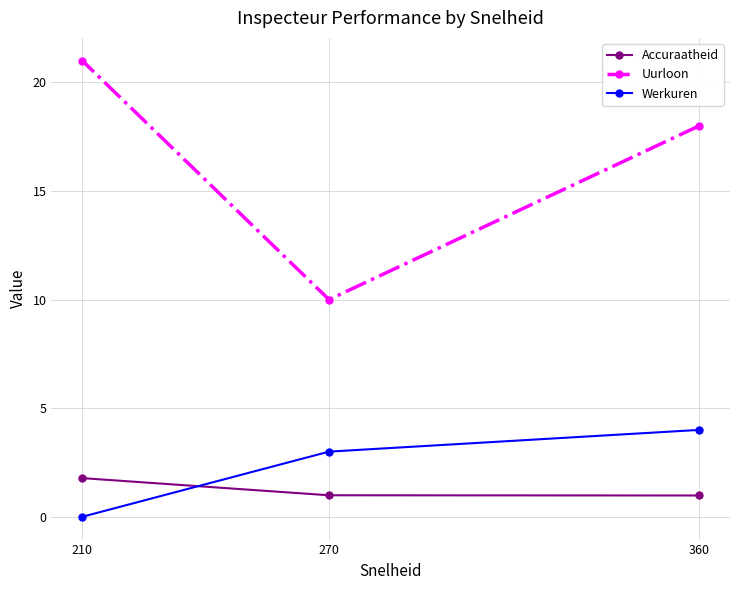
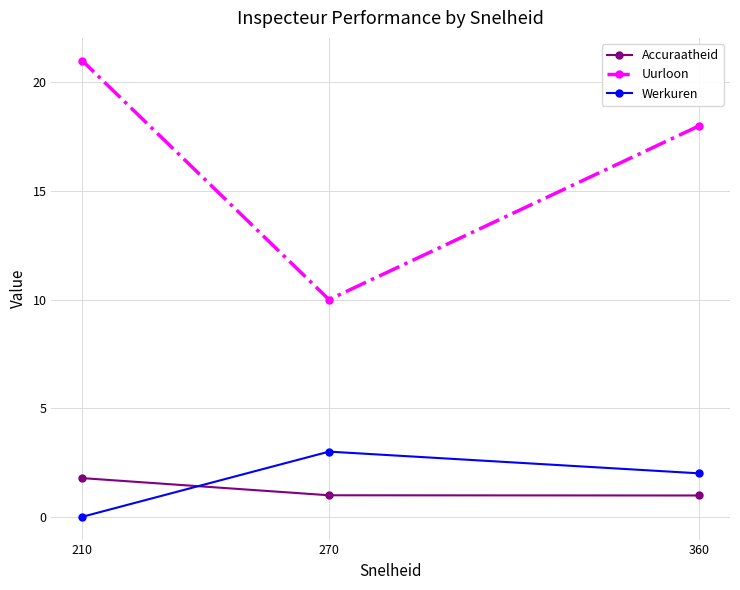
Werkuren, 360: 4 -> 2
